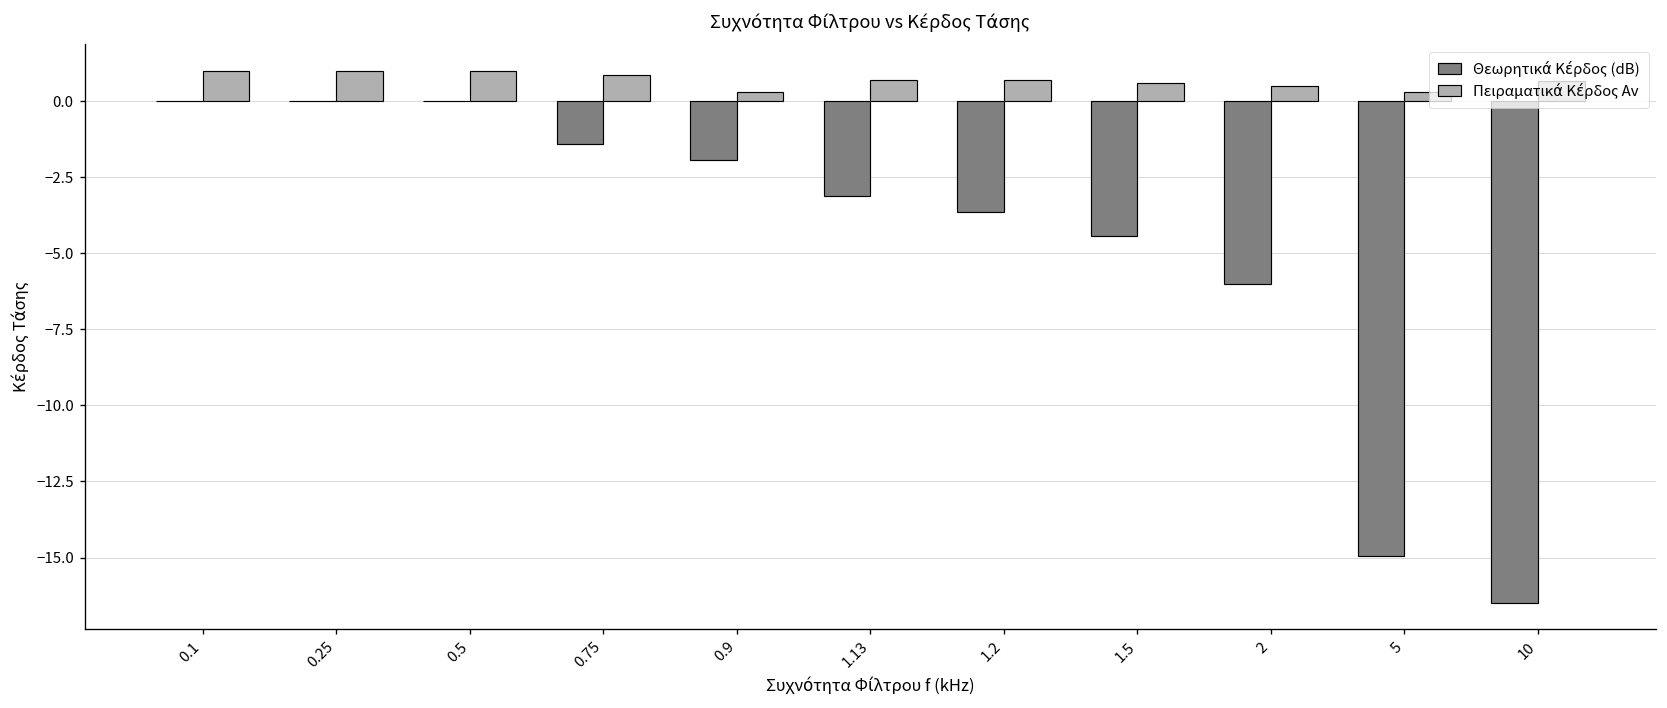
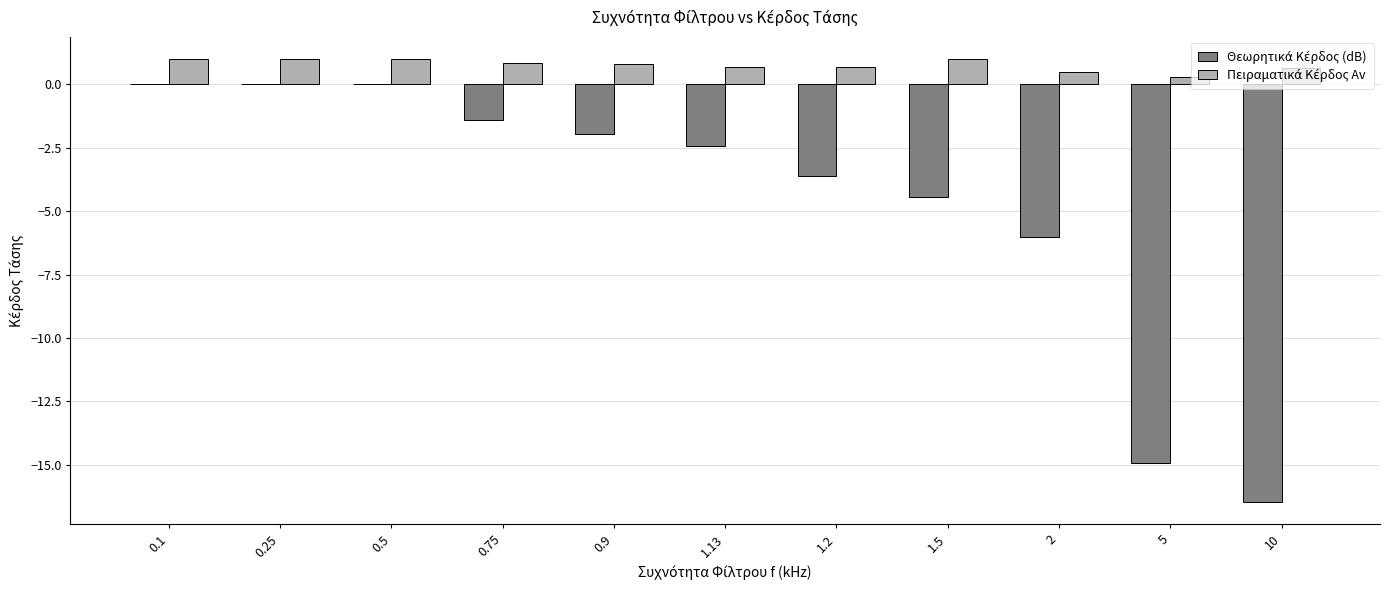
Πειραματικά Κέρδος Av, 0.9: 0.3 -> 0.8
Θεωρητικά Κέρδος (dB), 1.13: -3.1 -> -2.4
Πειραματικά Κέρδος Av, 1.5: 0.6 -> 1.0
